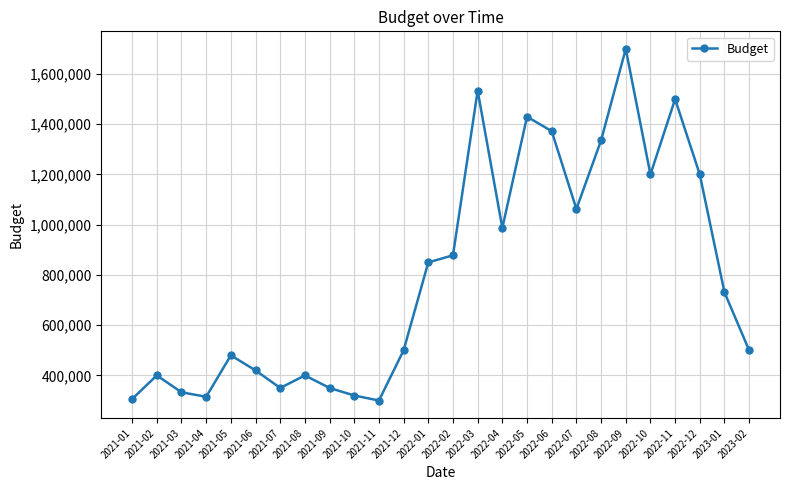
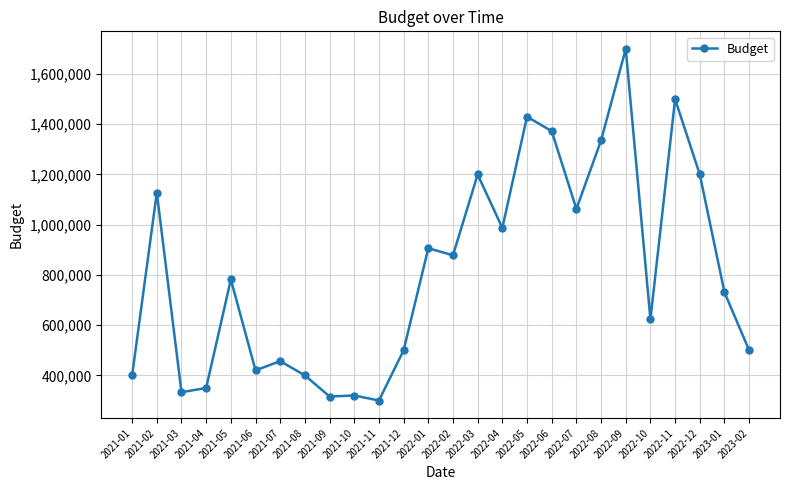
2021-01: 310,000 -> 400,000
2021-02: 400,000 -> 1,130,000
2021-04: 310,000 -> 350,000
2021-05: 480,000 -> 780,000
2021-07: 350,000 -> 460,000
2021-09: 350,000 -> 320,000
2022-01: 850,000 -> 910,000
2022-03: 1,530,000 -> 1,200,000
2022-10: 1,200,000 -> 620,000
